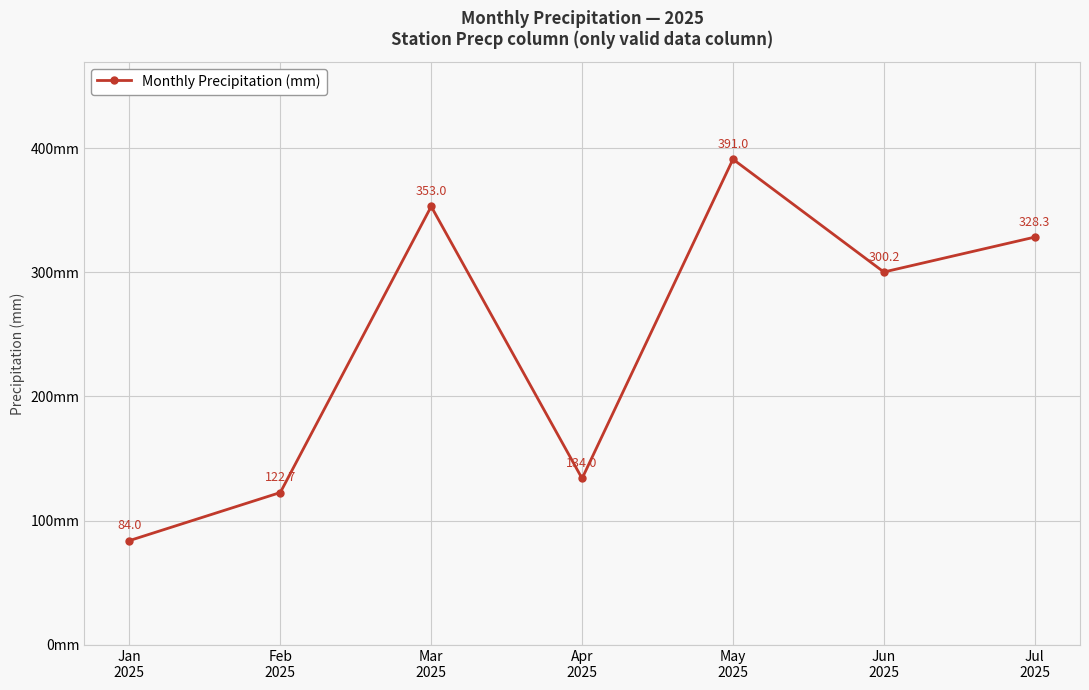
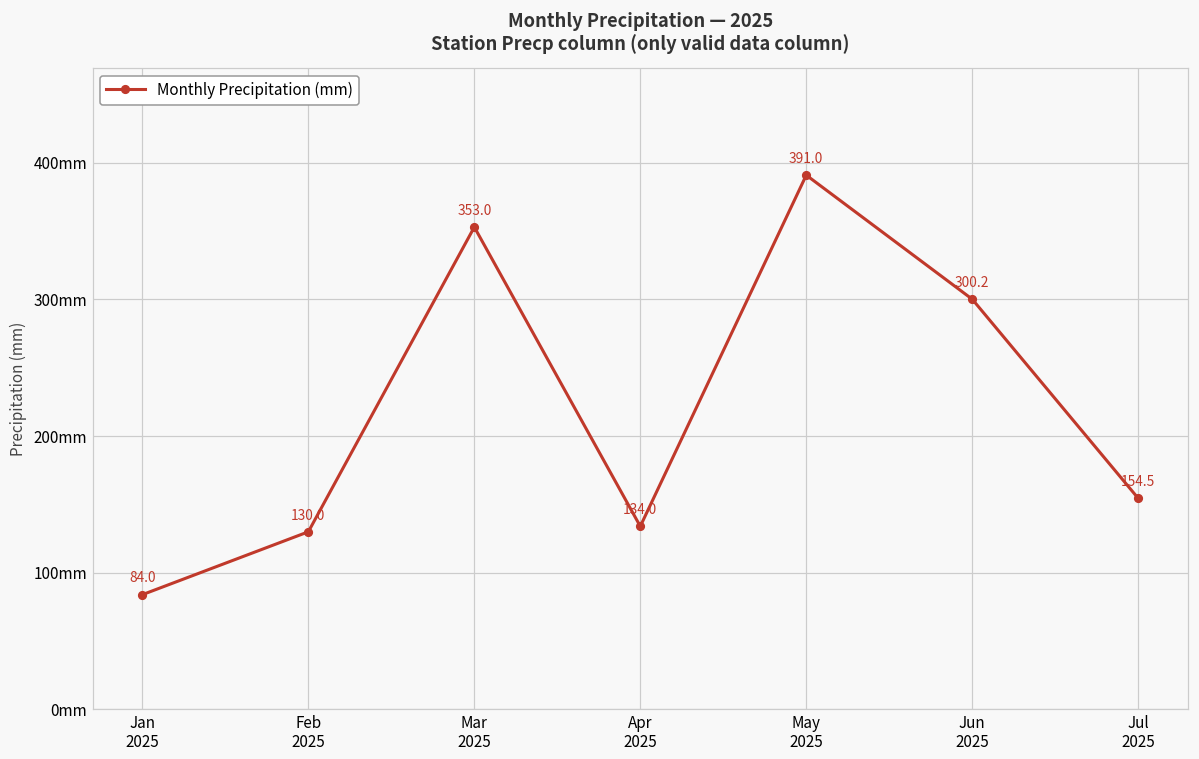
Feb 2025: 122.7 -> 130.0
Jul 2025: 328.3 -> 154.5
